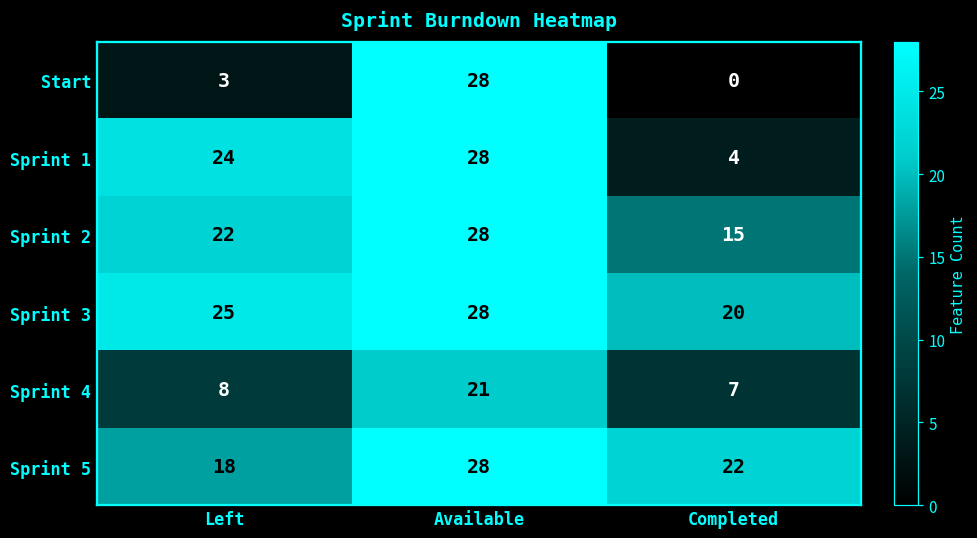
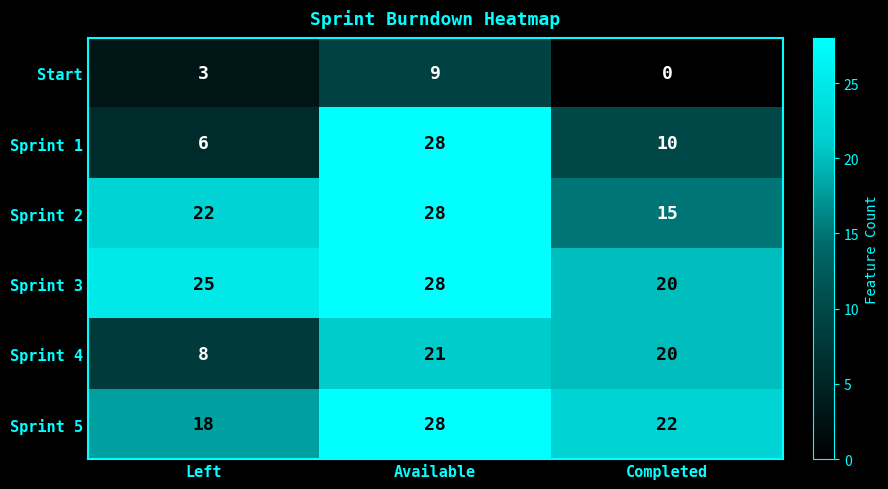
Start, Available: 28 -> 9
Sprint 1, Left: 24 -> 6
Sprint 1, Completed: 4 -> 10
Sprint 4, Completed: 7 -> 20
